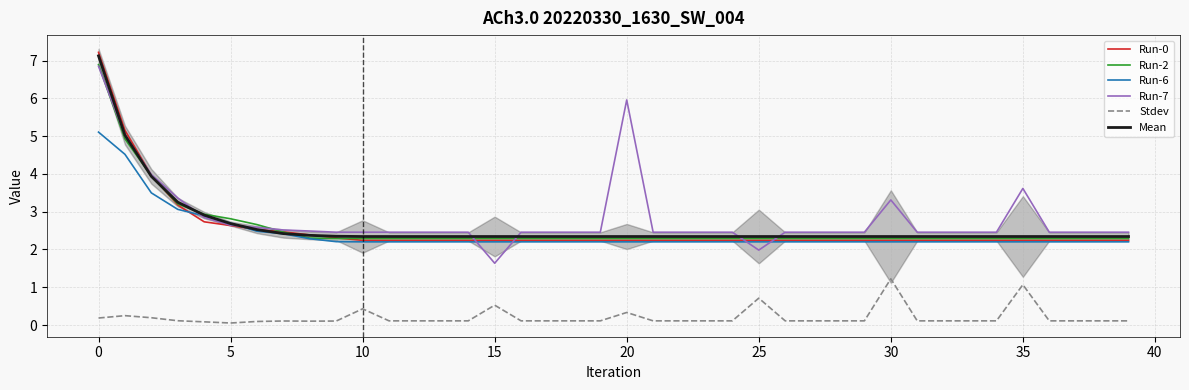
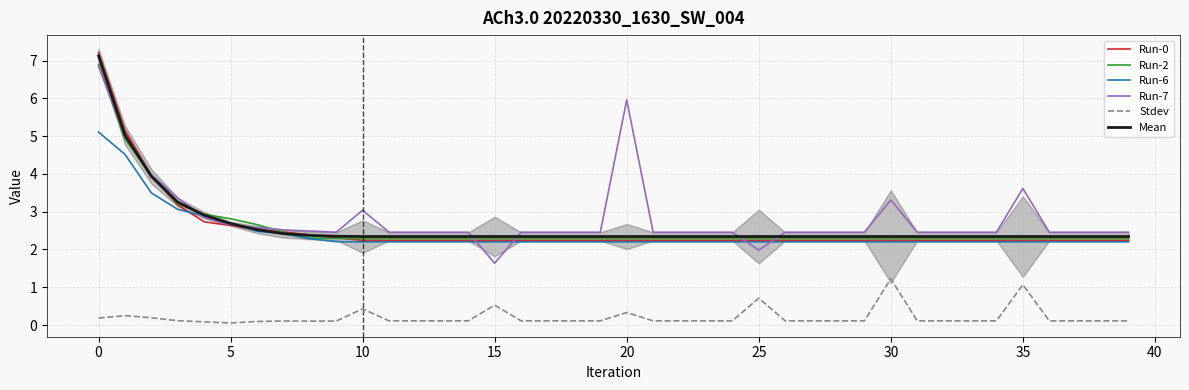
Run-7, 10: 2.5 -> 3.0
